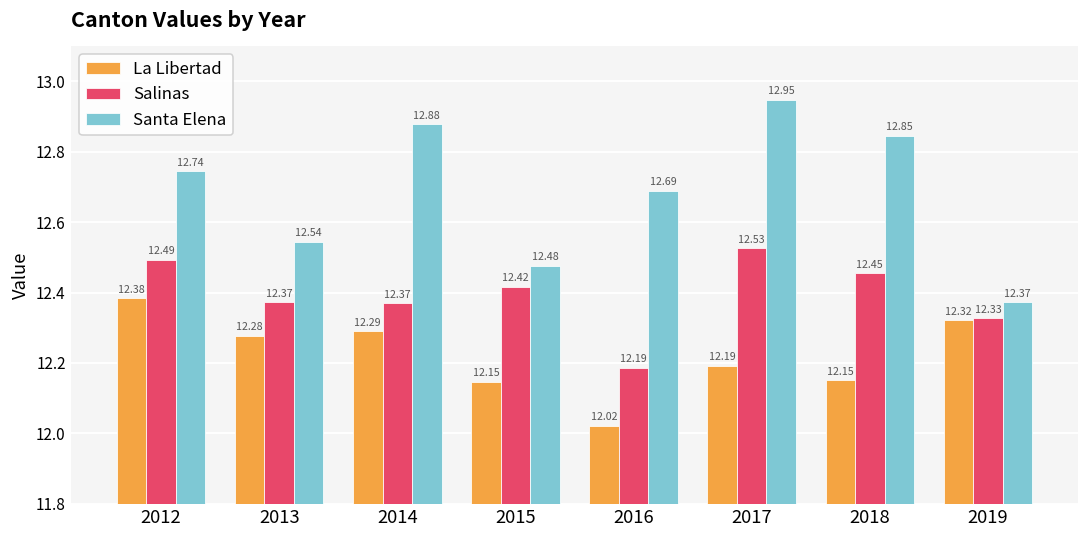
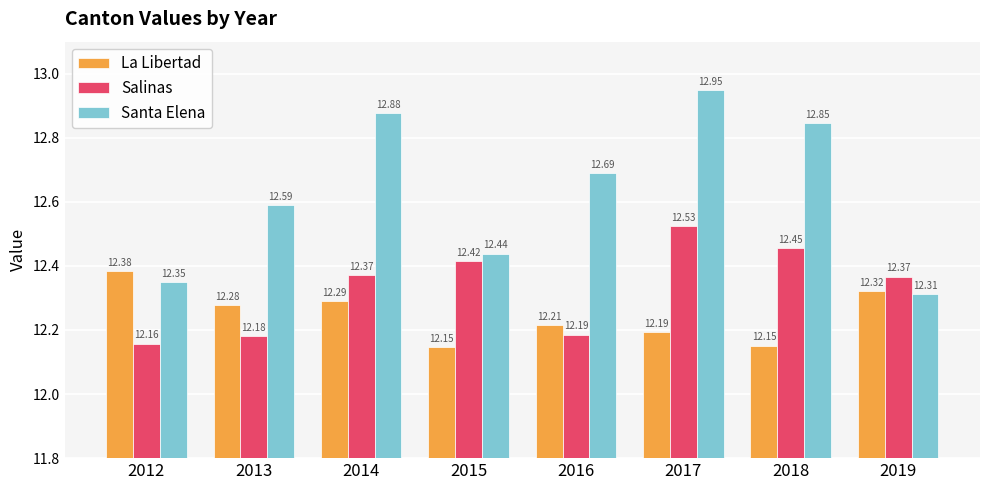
Salinas, 2012: 12.49 -> 12.16
Santa Elena, 2012: 12.74 -> 12.35
Salinas, 2013: 12.37 -> 12.18
Santa Elena, 2013: 12.54 -> 12.59
Santa Elena, 2015: 12.48 -> 12.44
La Libertad, 2016: 12.02 -> 12.21
Salinas, 2019: 12.33 -> 12.37
Santa Elena, 2019: 12.37 -> 12.31
